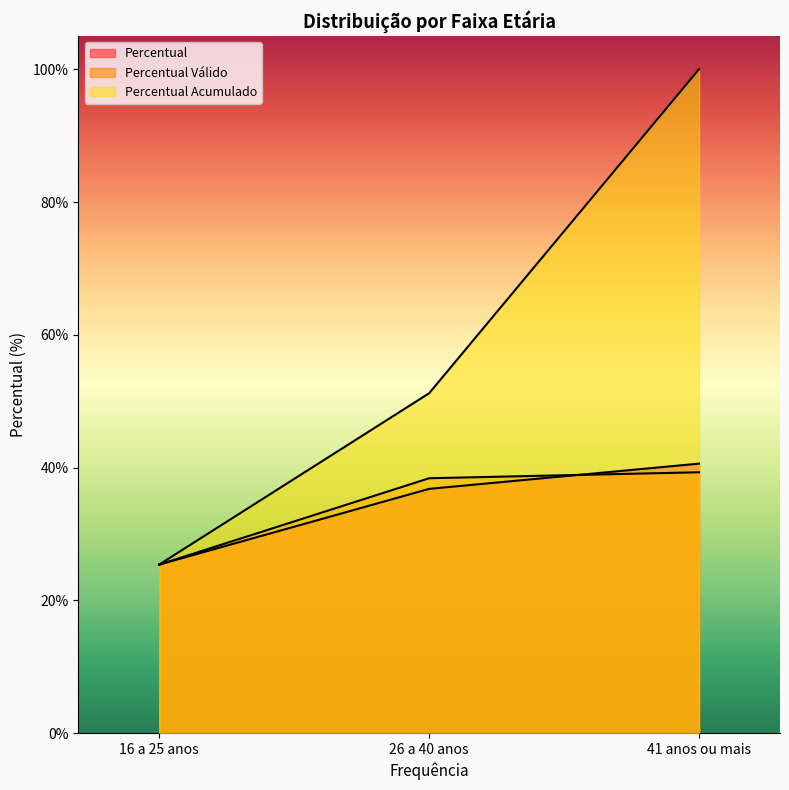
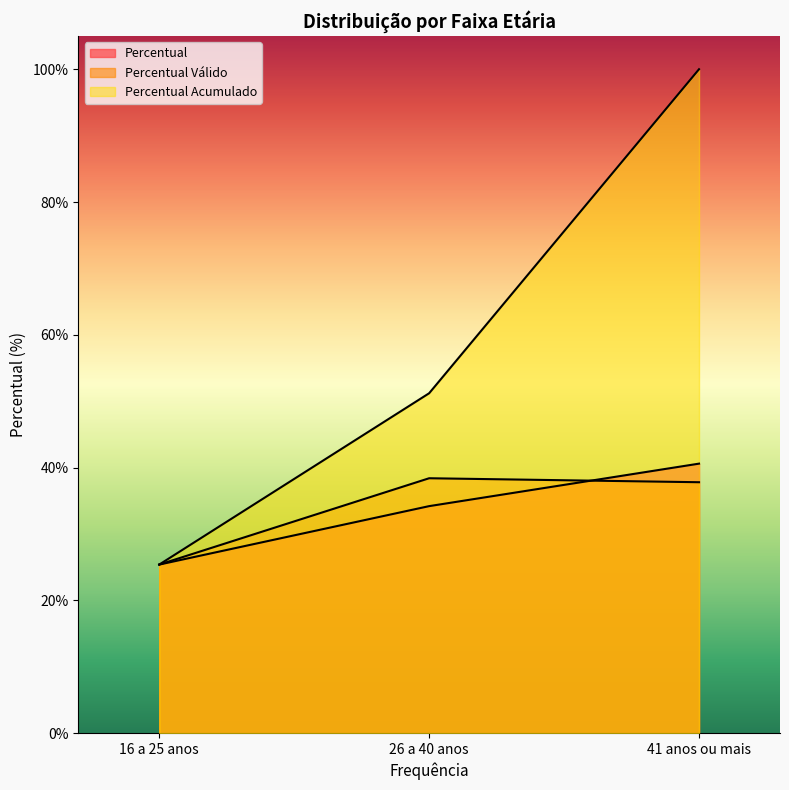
Percentual, 26 a 40 anos: 37% -> 34%
Percentual Válido, 41 anos ou mais: 39% -> 38%
